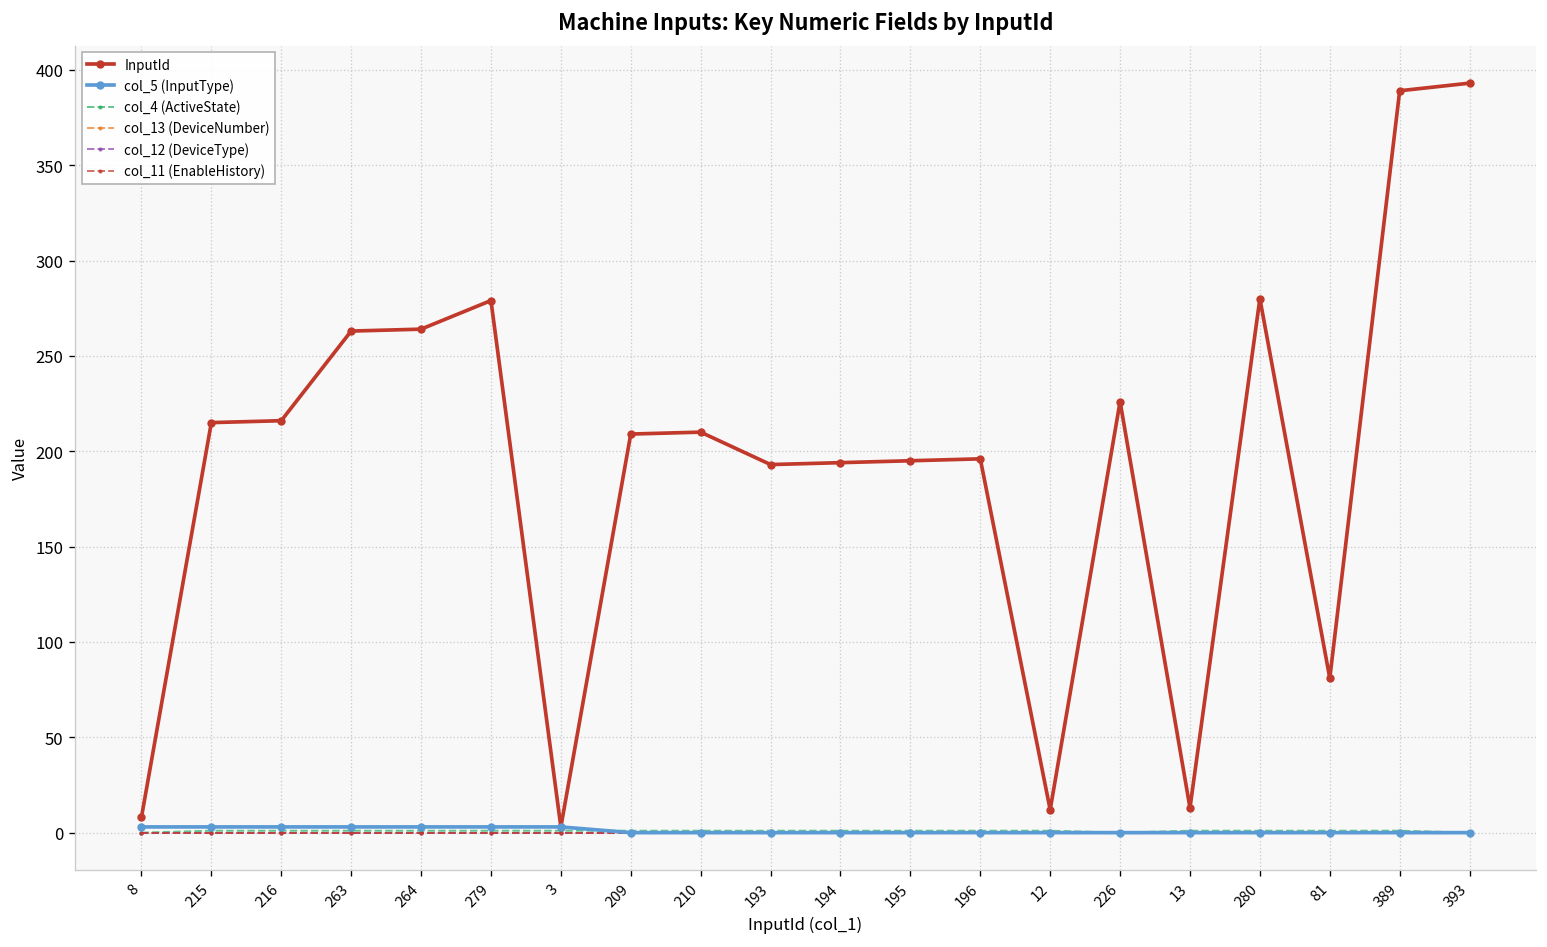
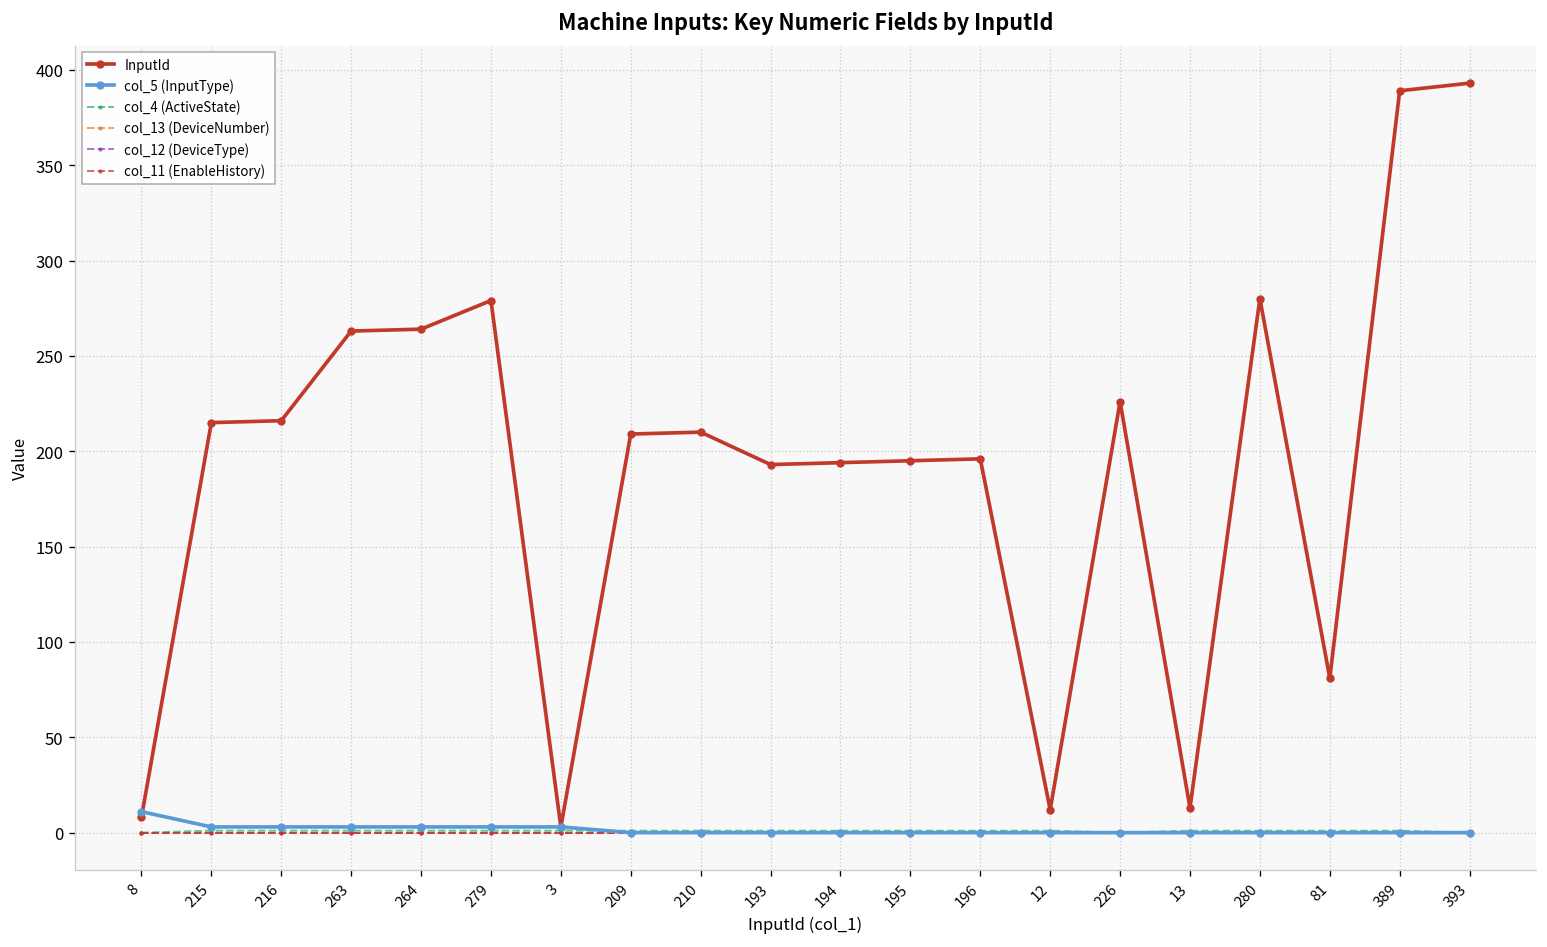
col_5 (InputType), 8: 3 -> 11
